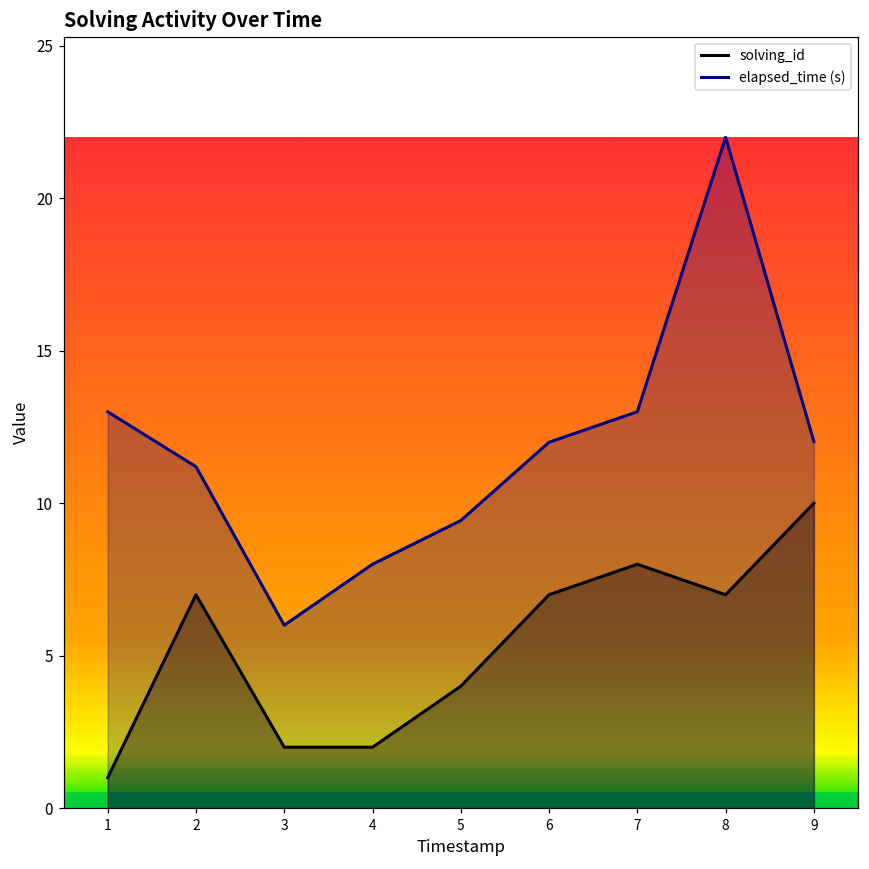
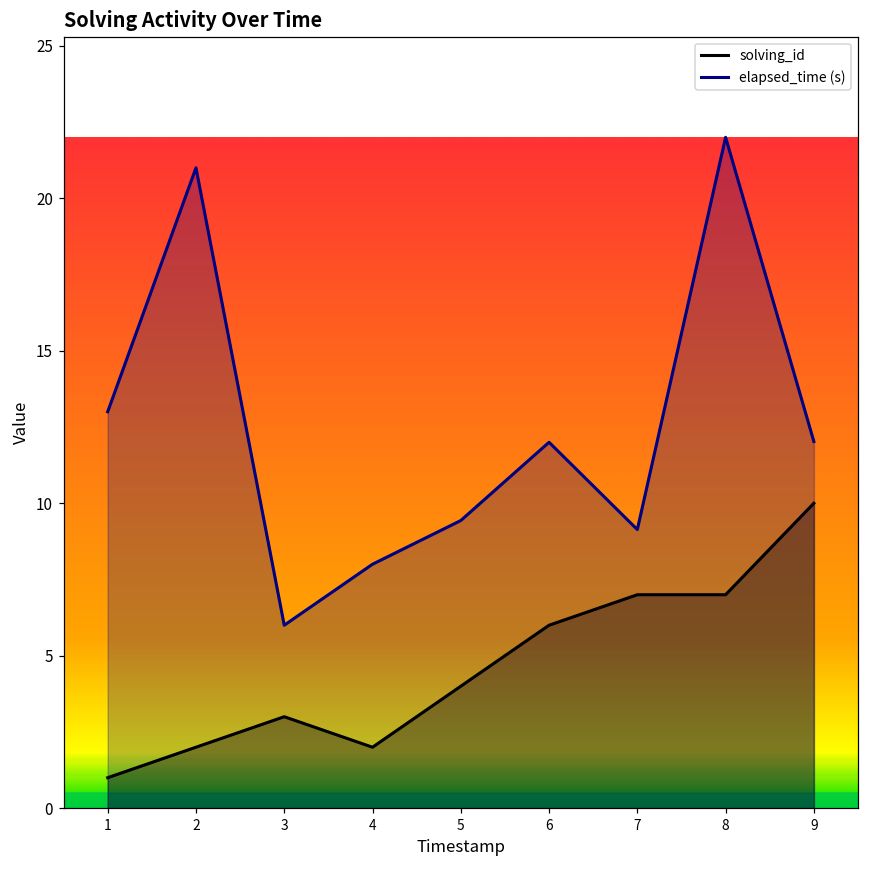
solving_id, 2: 7 -> 2
elapsed_time (s), 2: 11.2 -> 21.0
solving_id, 3: 2 -> 3
solving_id, 6: 7 -> 6
solving_id, 7: 8 -> 7
elapsed_time (s), 7: 13.0 -> 9.1
